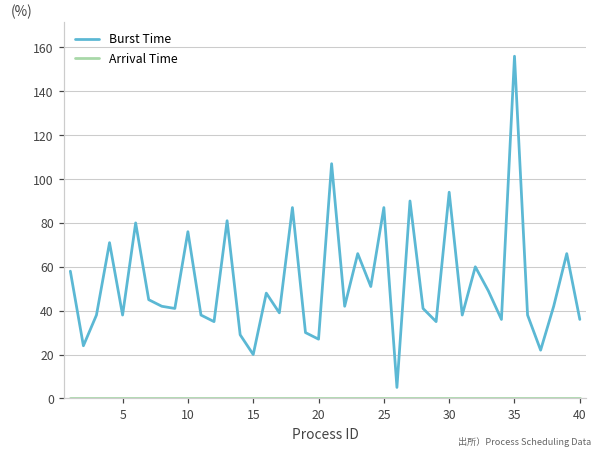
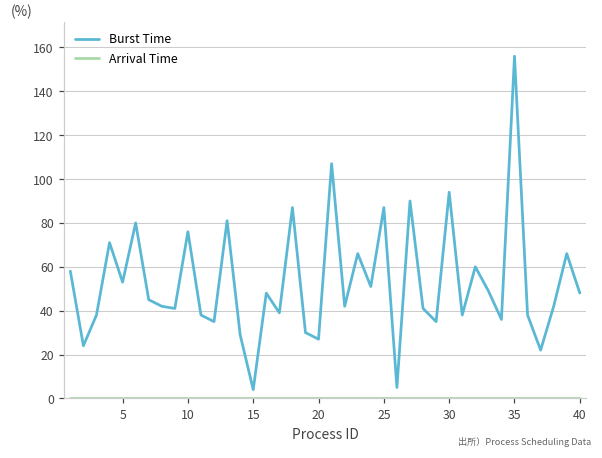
Burst Time, 5: 38 -> 53
Burst Time, 15: 20 -> 4
Burst Time, 40: 36 -> 48
